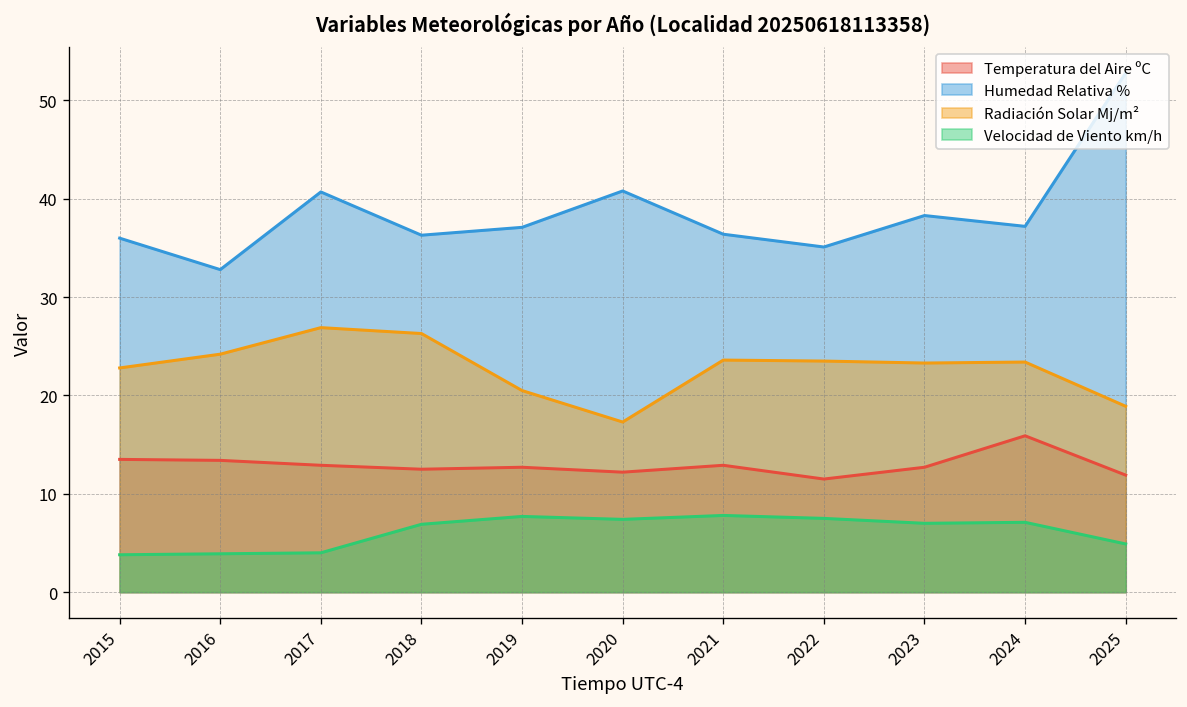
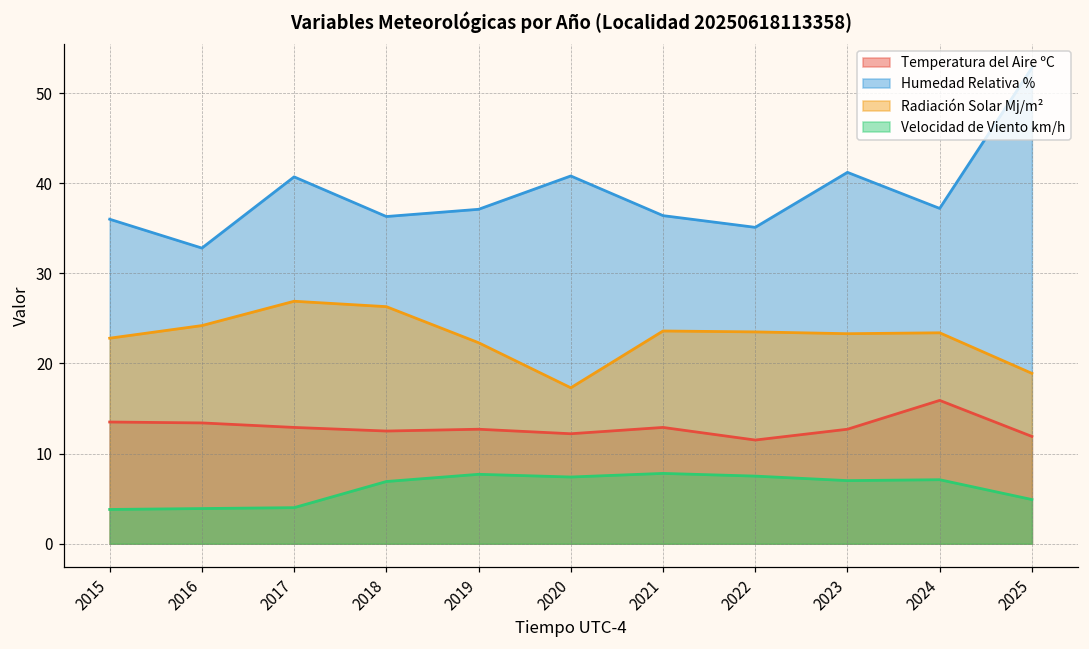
Radiación Solar Mj/m², 2019: 21 -> 22
Humedad Relativa %, 2023: 38 -> 41
